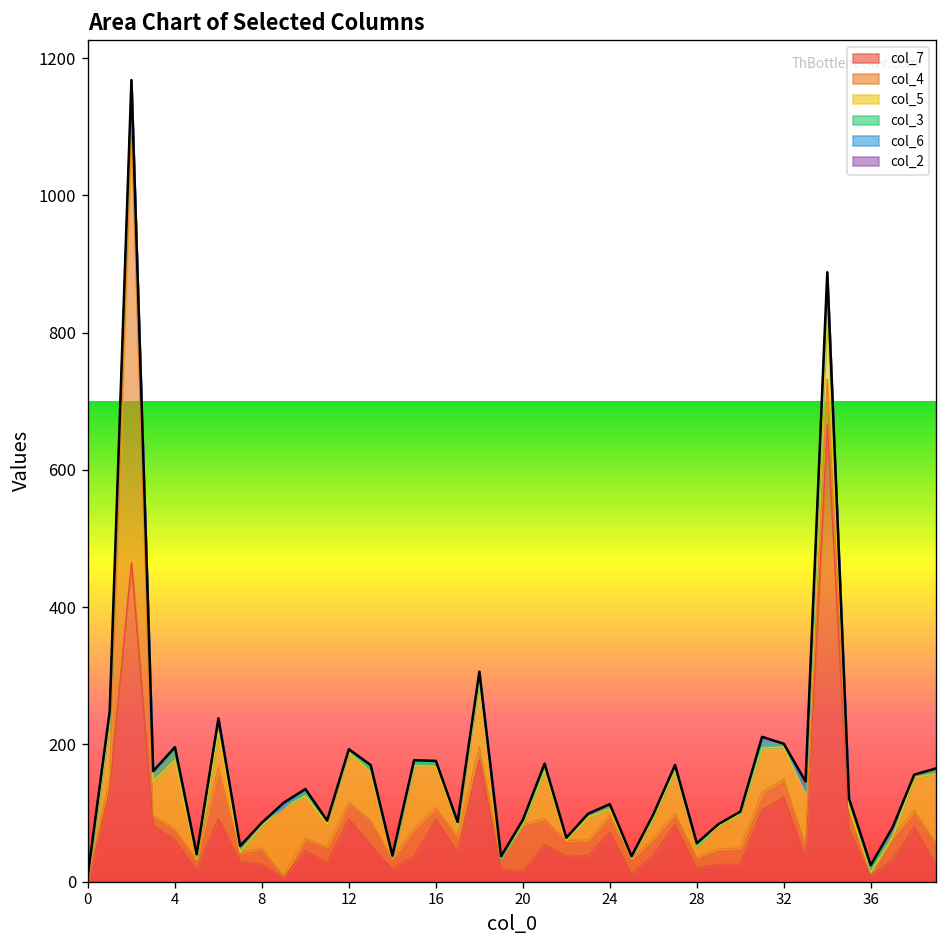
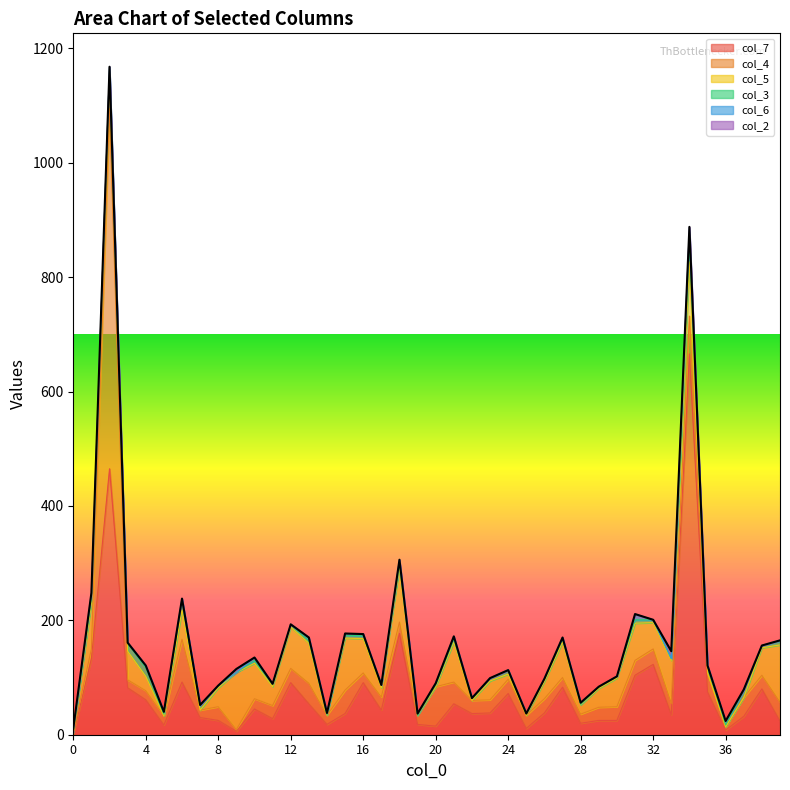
col_5, 4: 100 -> 30
